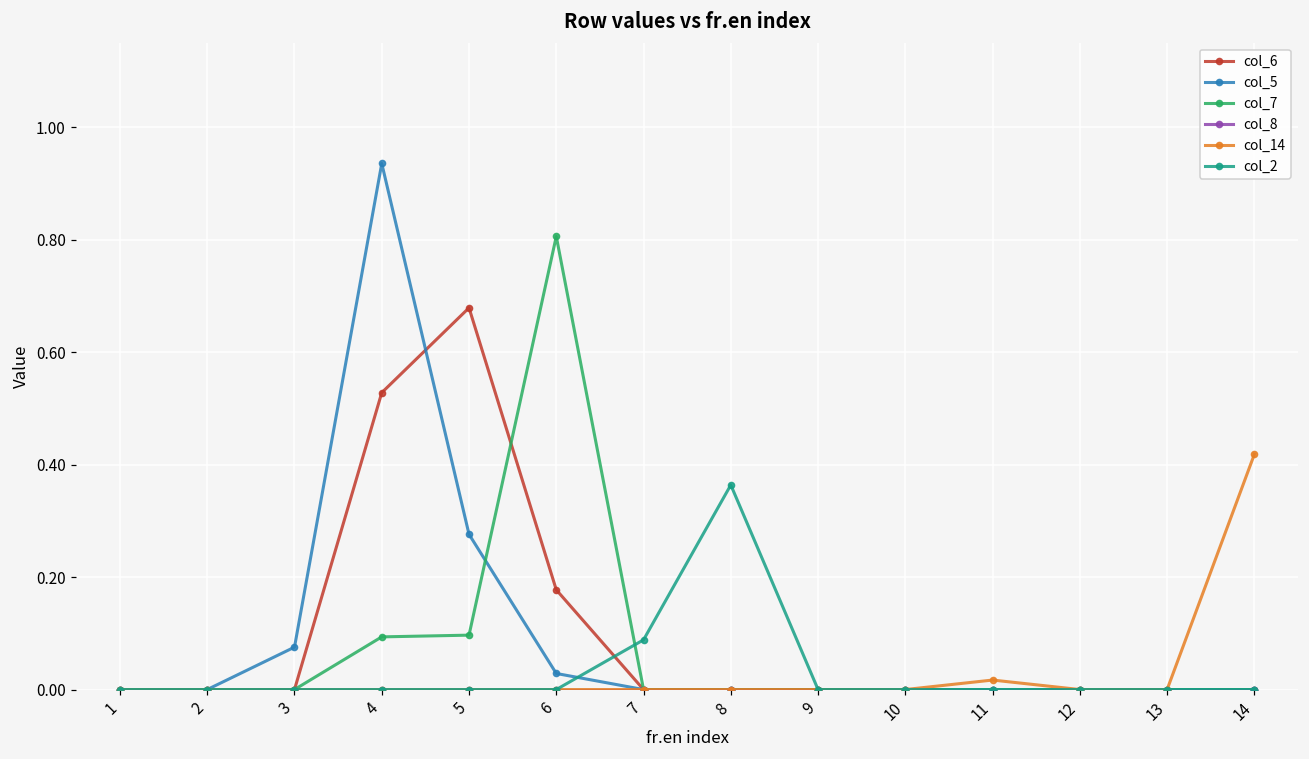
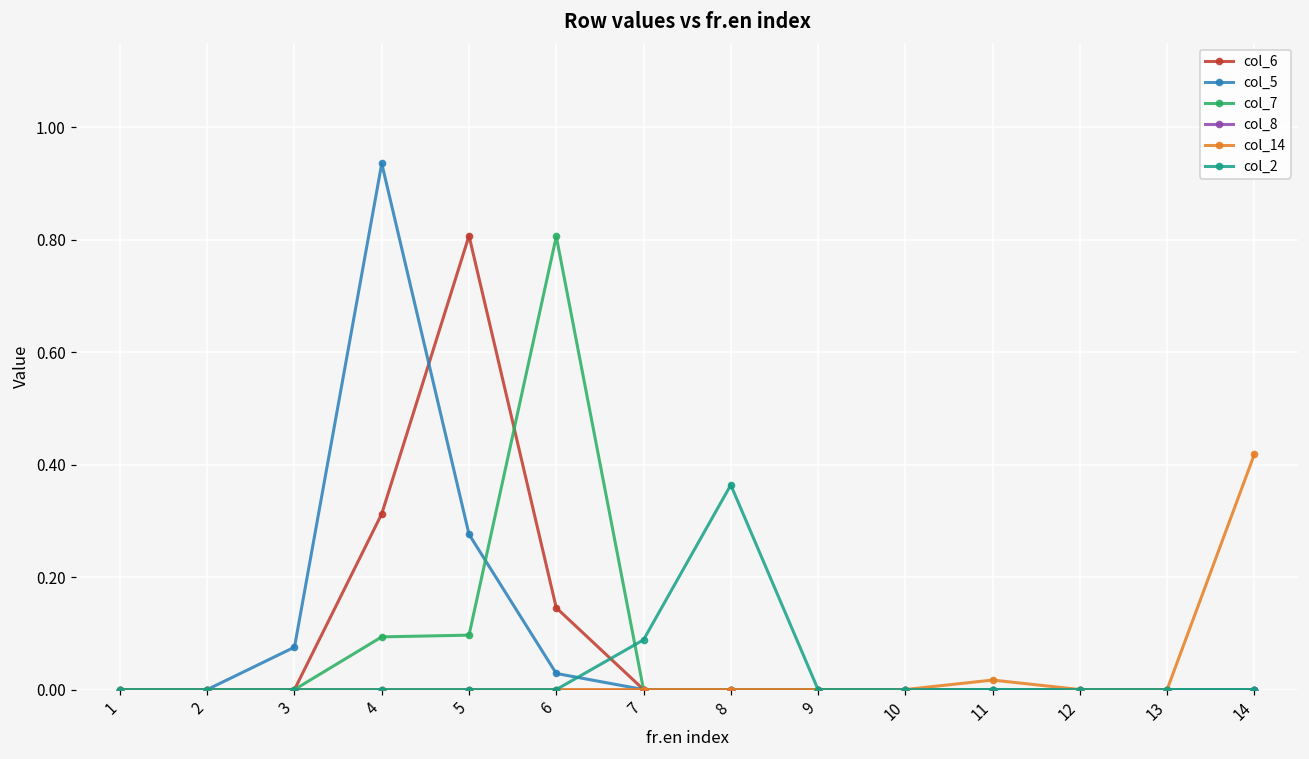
col_6, 4: 0.53 -> 0.31
col_6, 5: 0.68 -> 0.81
col_6, 6: 0.18 -> 0.15
